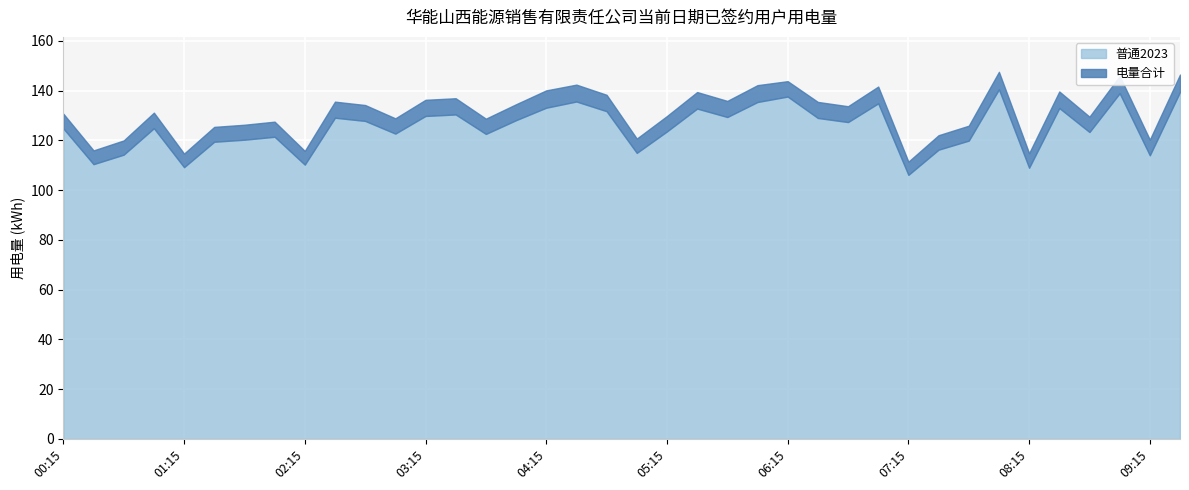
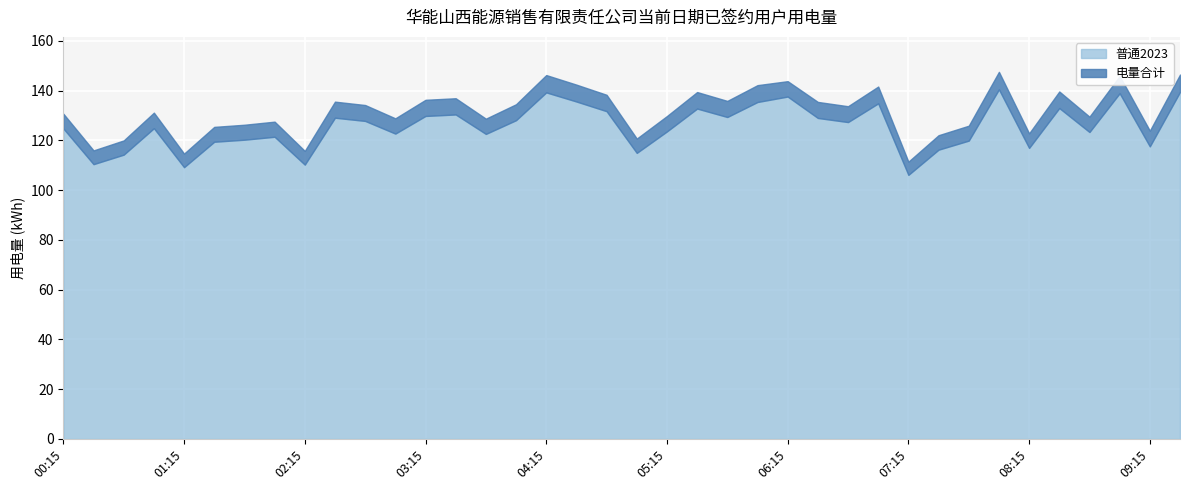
普通2023, 04:15: 133 -> 139
普通2023, 08:15: 109 -> 117
普通2023, 09:15: 114 -> 118
